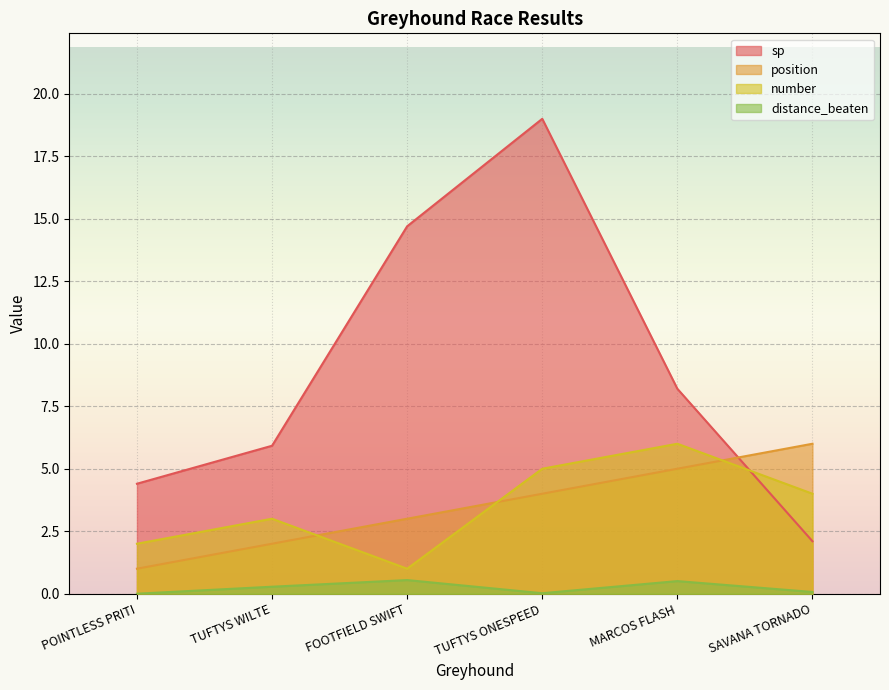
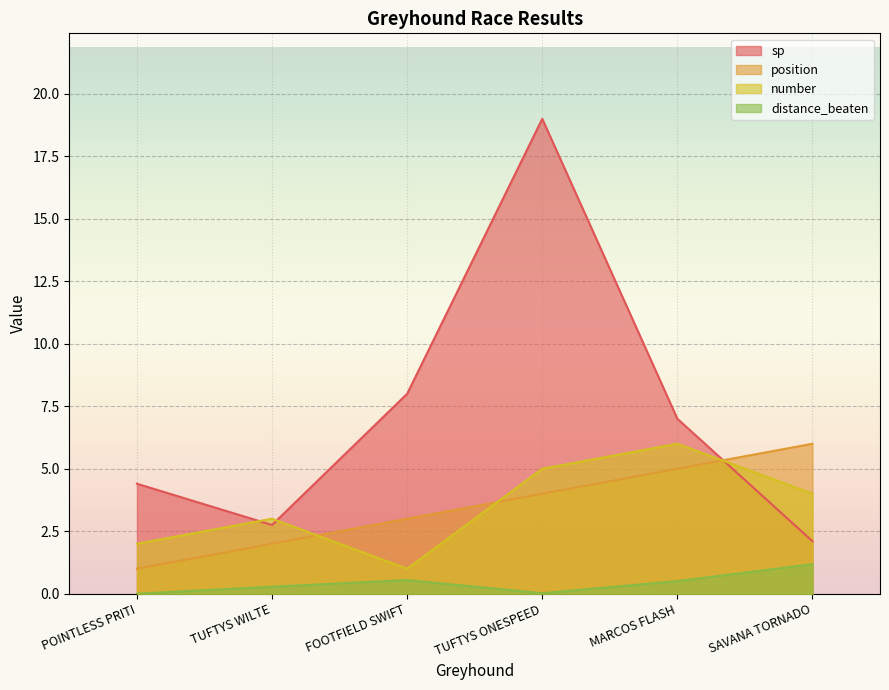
sp, TUFTYS WILTE: 5.9 -> 2.8
sp, FOOTFIELD SWIFT: 14.7 -> 8.0
sp, MARCOS FLASH: 8.2 -> 7.0
distance_beaten, SAVANA TORNADO: 0.1 -> 1.2
